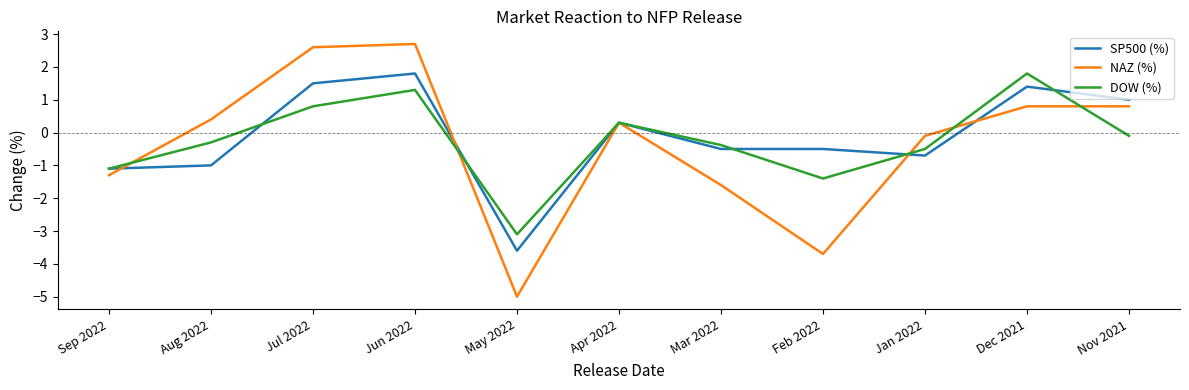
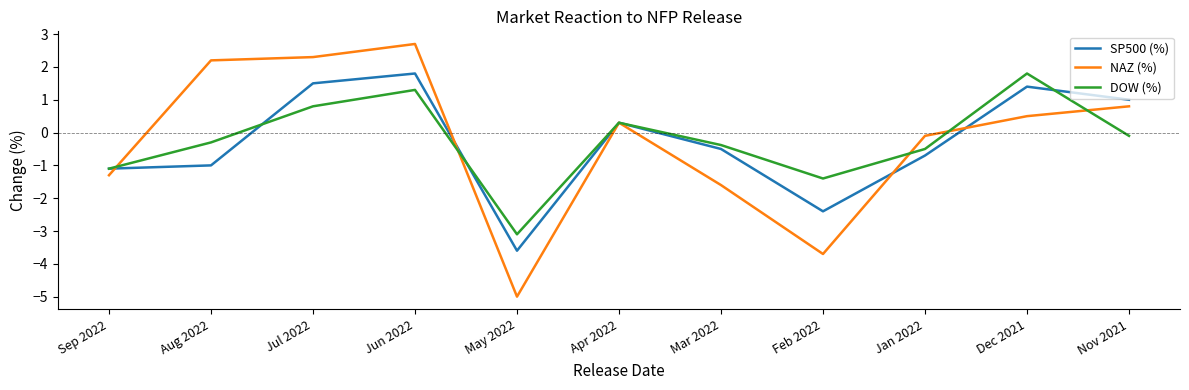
NAZ (%), Aug 2022: 0.4 -> 2.2
NAZ (%), Jul 2022: 2.6 -> 2.3
SP500 (%), Feb 2022: -0.5 -> -2.4
NAZ (%), Dec 2021: 0.8 -> 0.5
